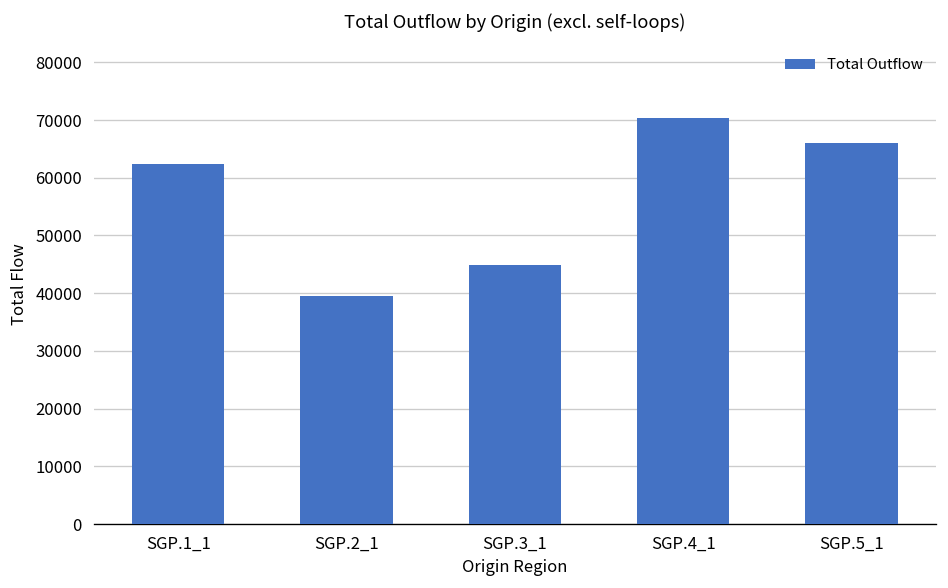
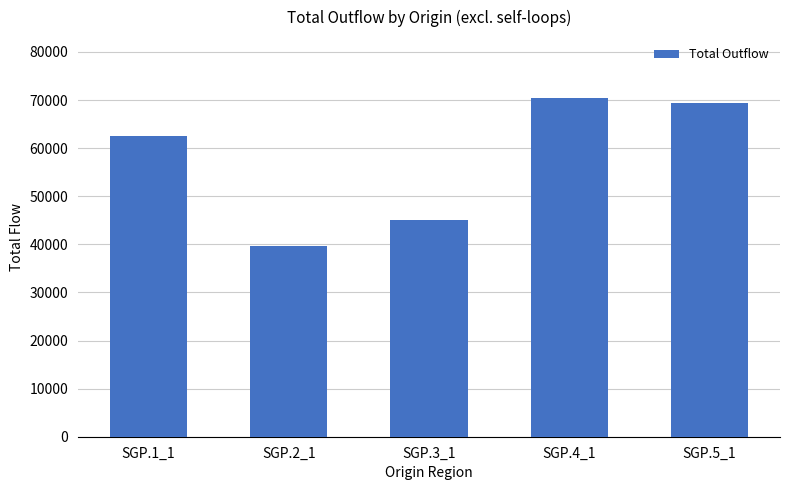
SGP.5_1: 66000 -> 69000
